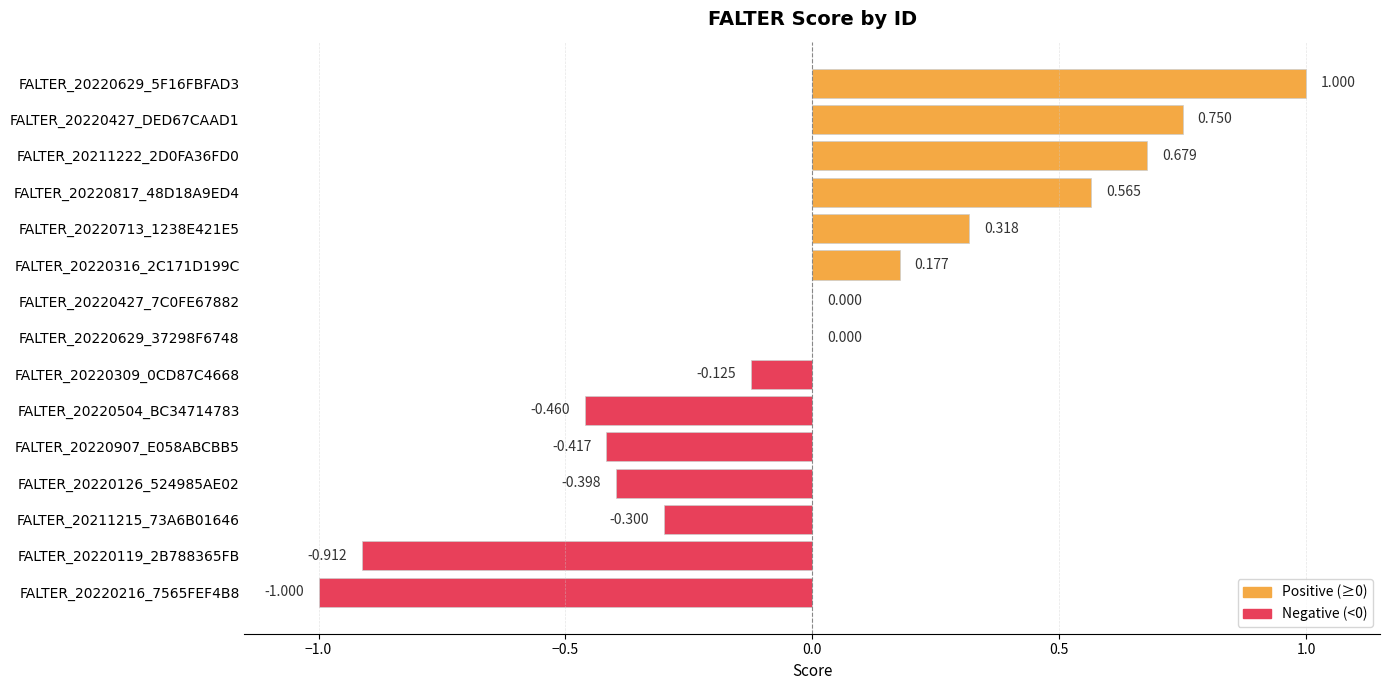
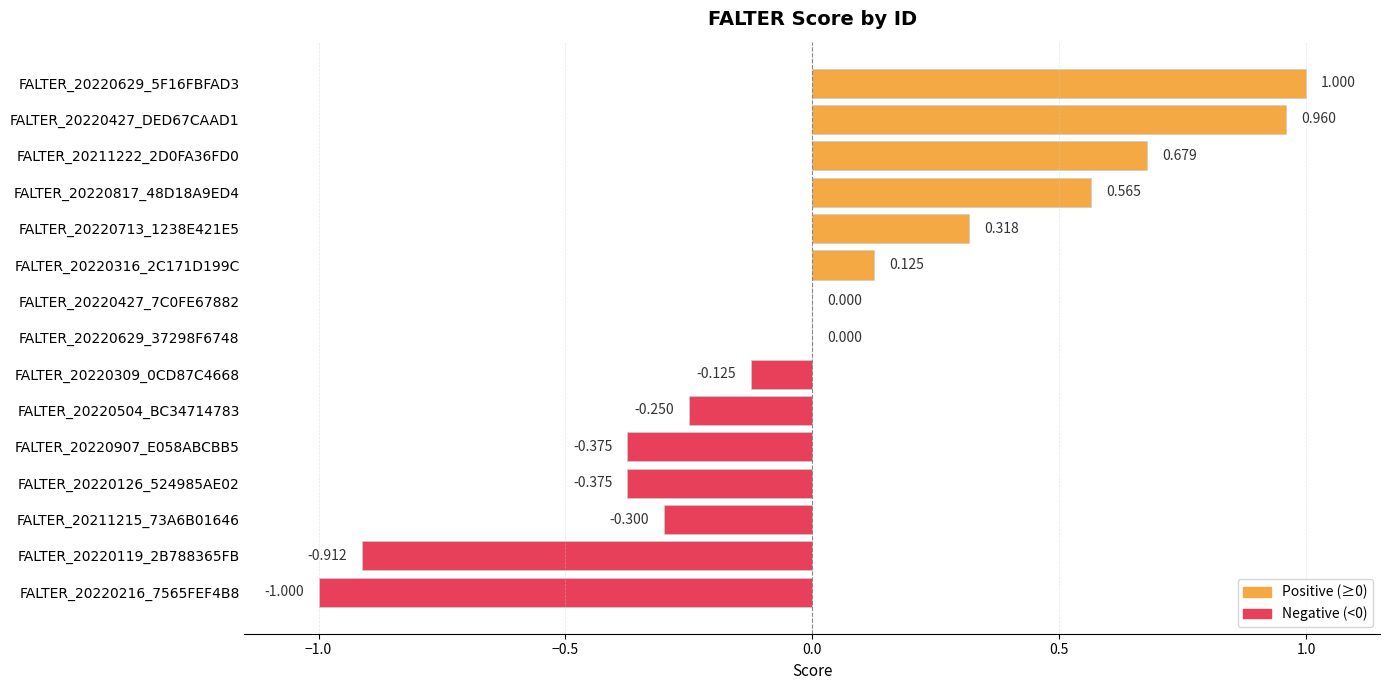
FALTER_20220427_DED67CAAD1: 0.750 -> 0.960
FALTER_20220316_2C171D199C: 0.177 -> 0.125
FALTER_20220504_BC34714783: -0.460 -> -0.250
FALTER_20220907_E058ABCBB5: -0.417 -> -0.375
FALTER_20220126_524985AE02: -0.398 -> -0.375
